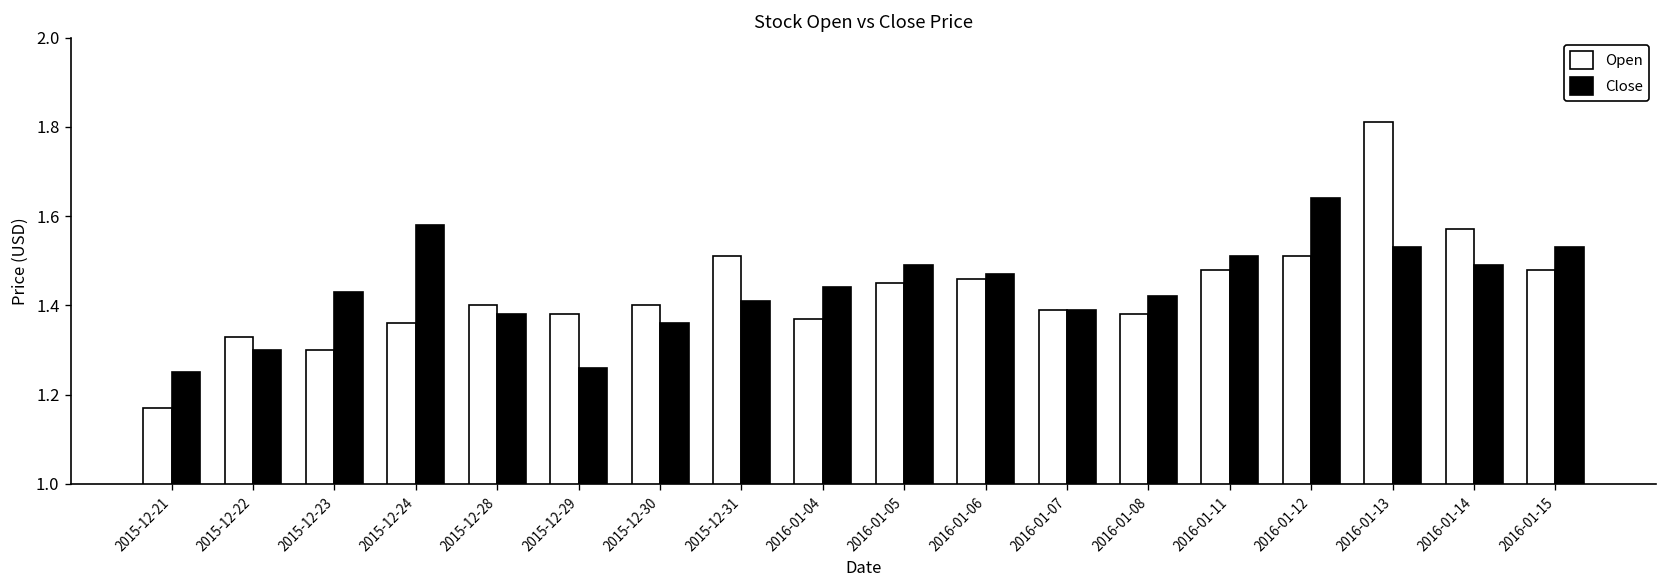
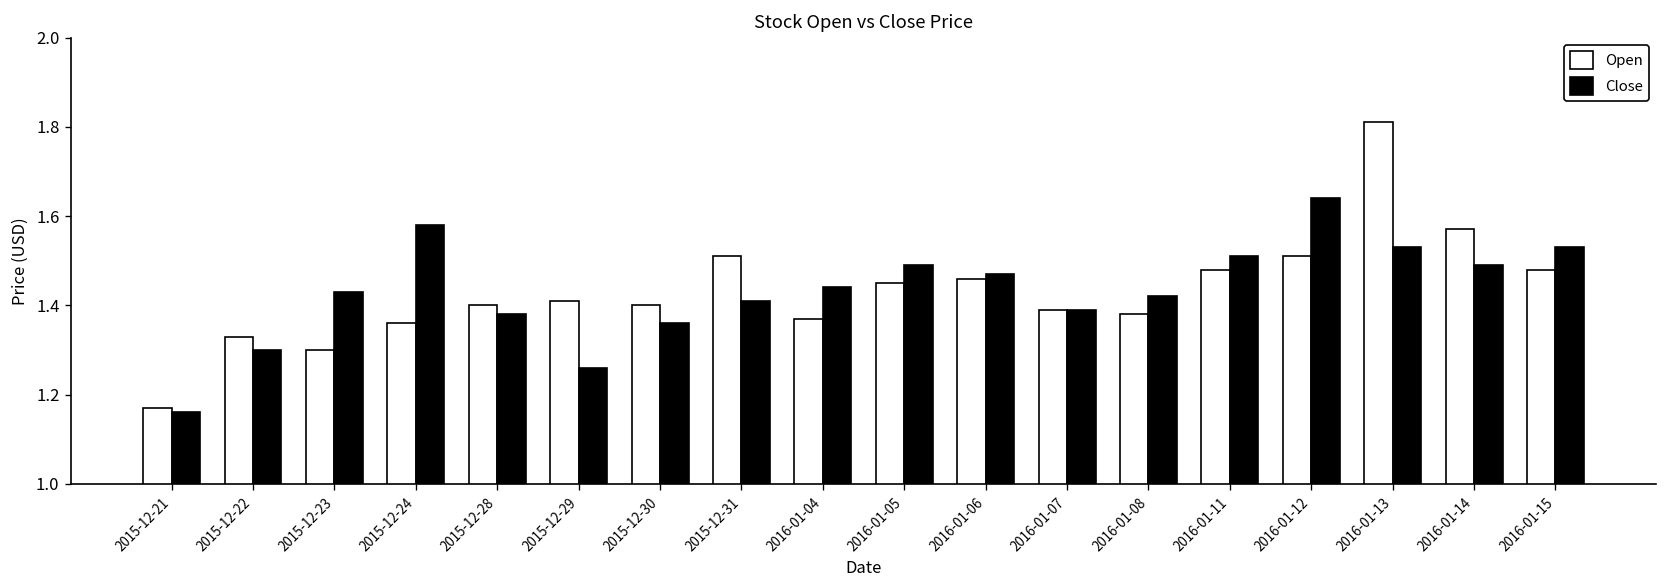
Close, 2015-12-21: 1.25 -> 1.16
Open, 2015-12-29: 1.38 -> 1.41
